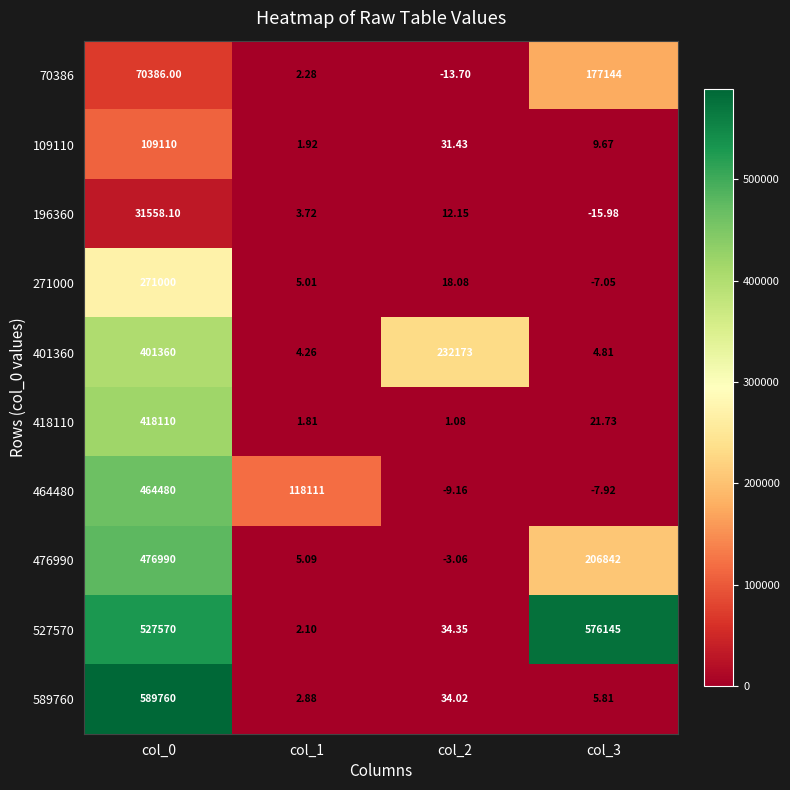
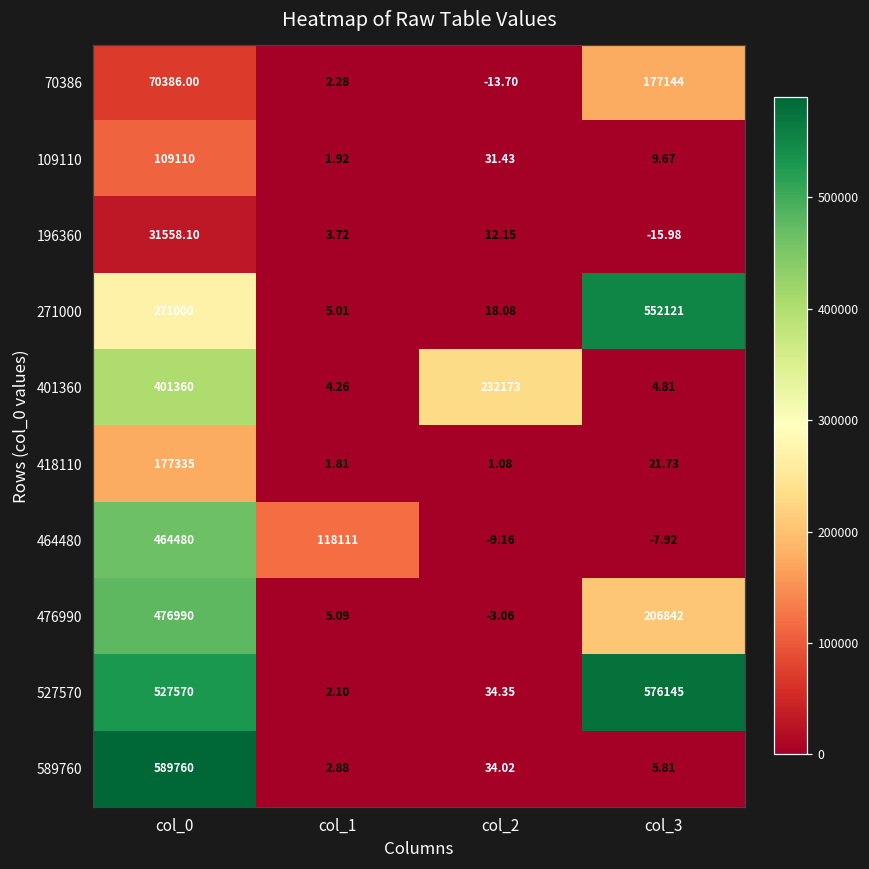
271000, col_3: -7.05 -> 552121
418110, col_0: 418110 -> 177335
